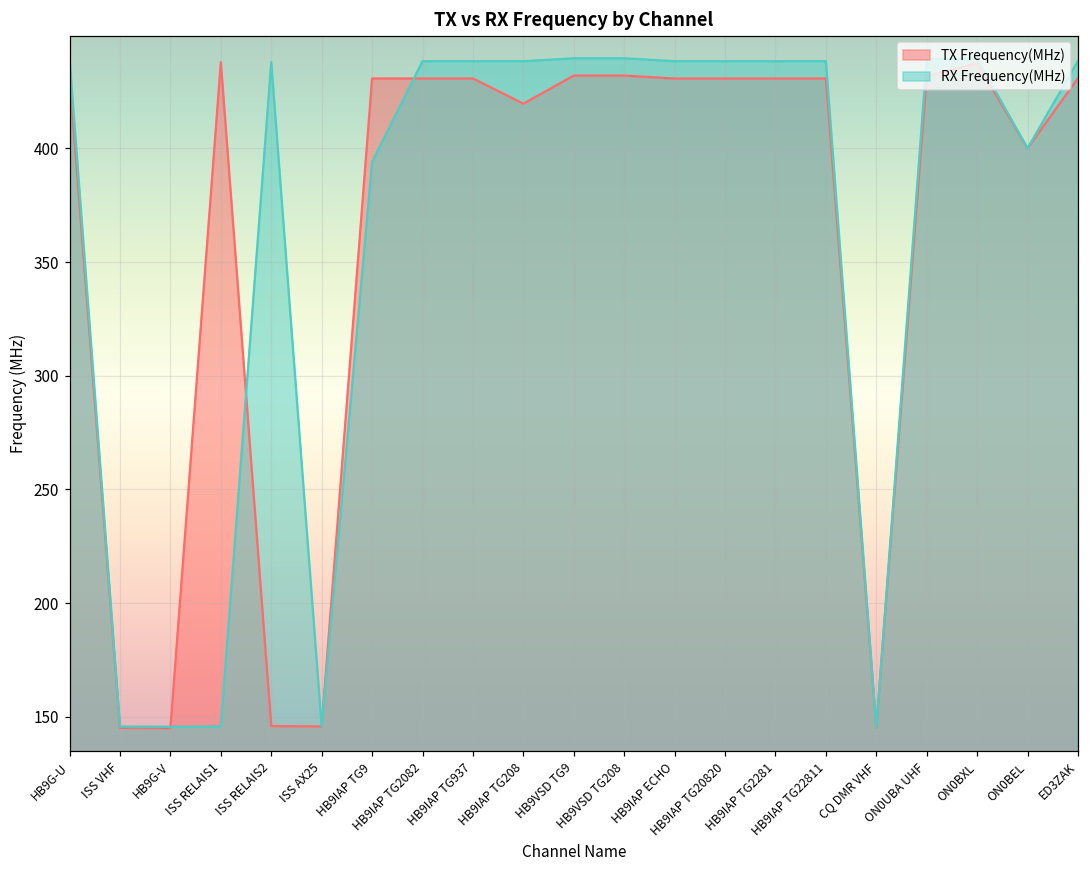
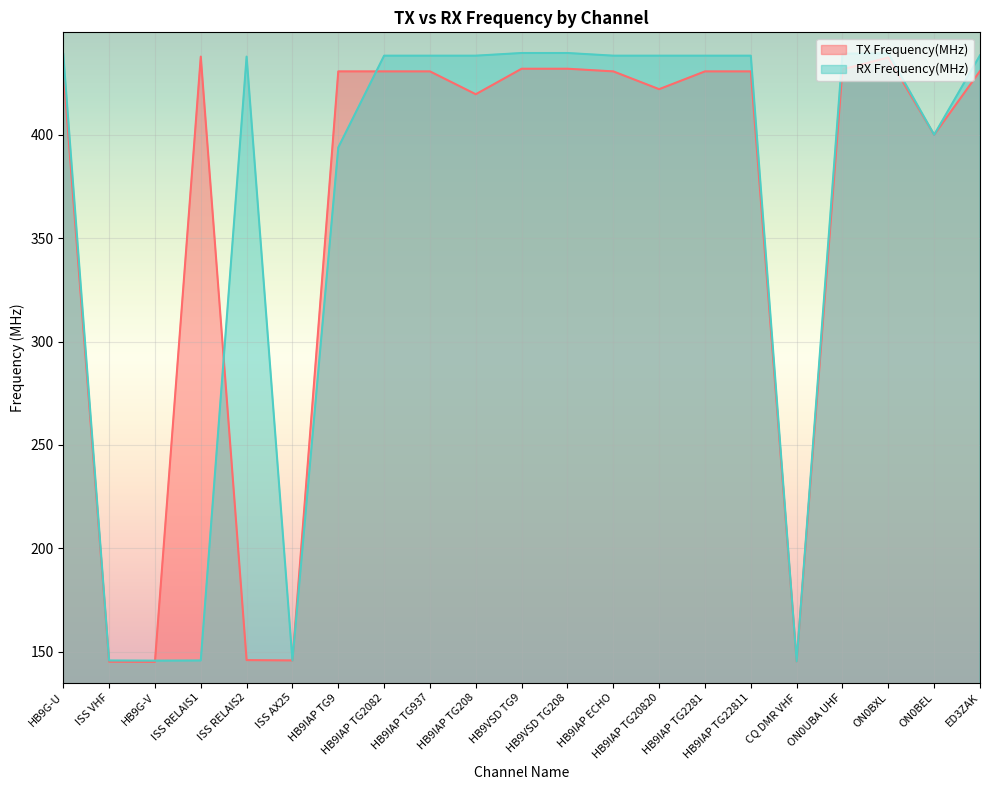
TX Frequency(MHz), HB9IAP TG20820: 431 -> 422
